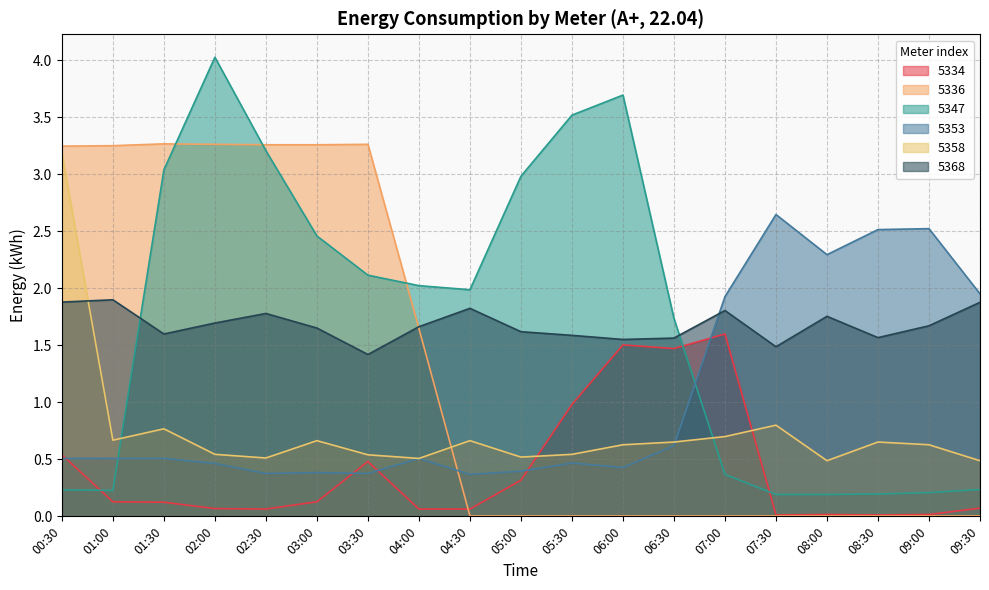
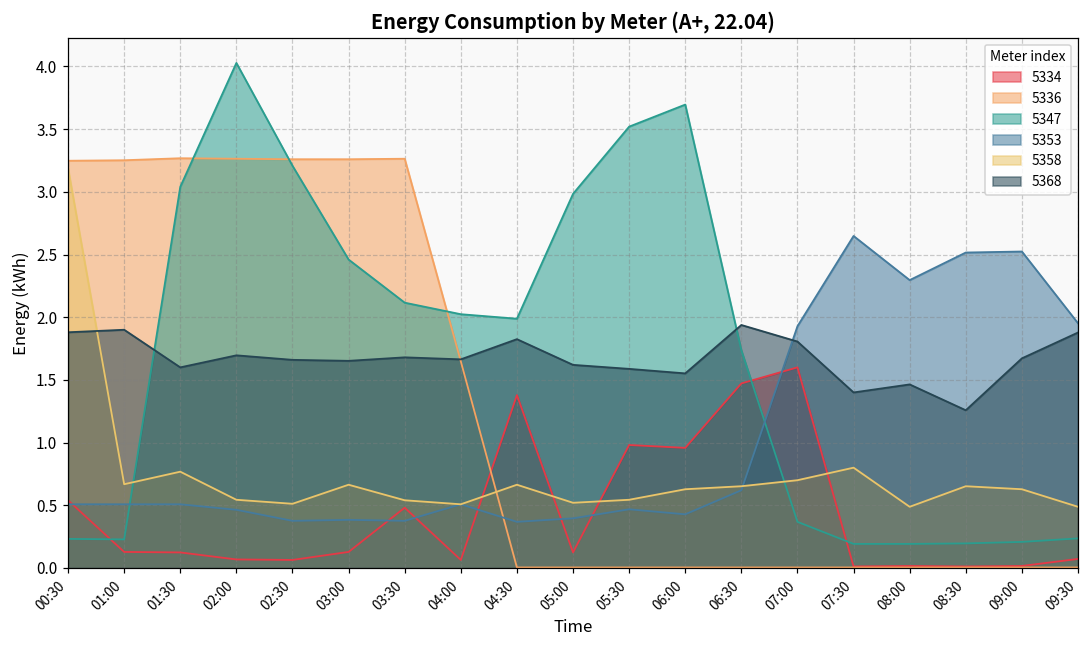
5368, 02:30: 1.78 -> 1.66
5368, 03:30: 1.42 -> 1.68
5334, 04:30: 0.06 -> 1.38
5334, 05:00: 0.32 -> 0.12
5334, 06:00: 1.50 -> 0.96
5368, 06:30: 1.56 -> 1.94
5368, 07:30: 1.49 -> 1.40
5368, 08:00: 1.76 -> 1.46
5368, 08:30: 1.57 -> 1.26
